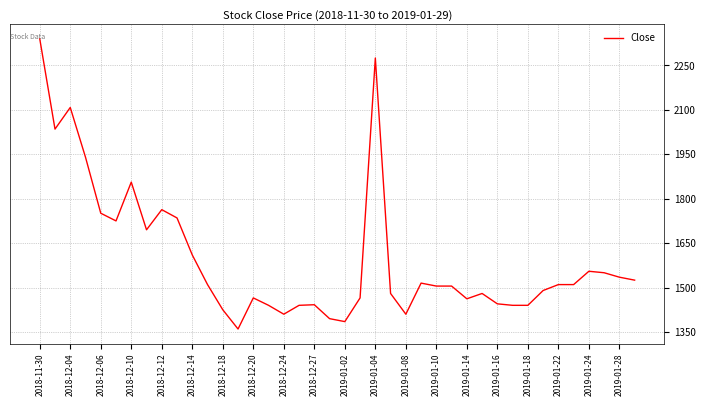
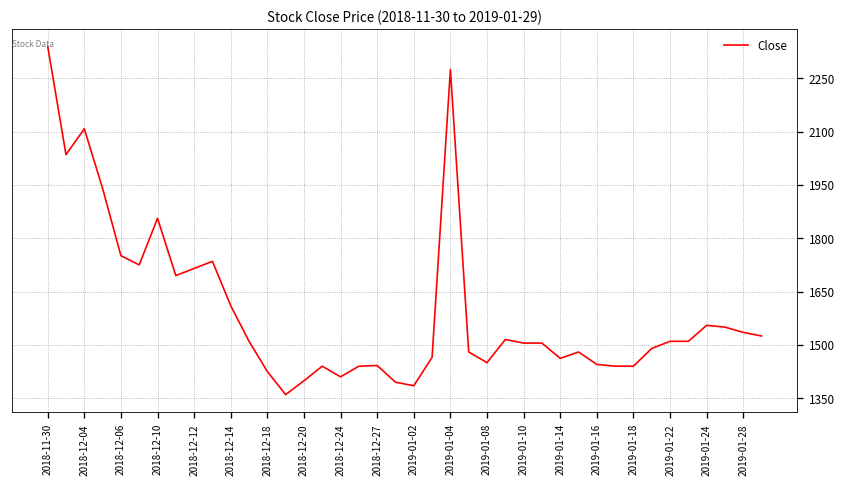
2018-12-12: 1760 -> 1720
2018-12-20: 1470 -> 1400
2019-01-08: 1410 -> 1450
